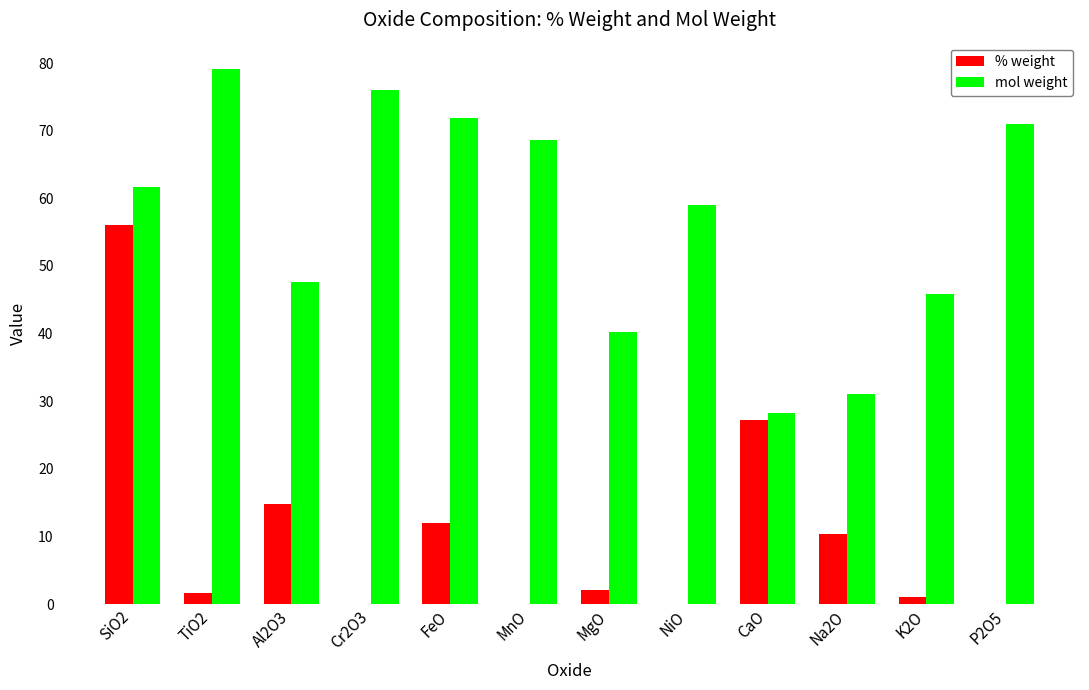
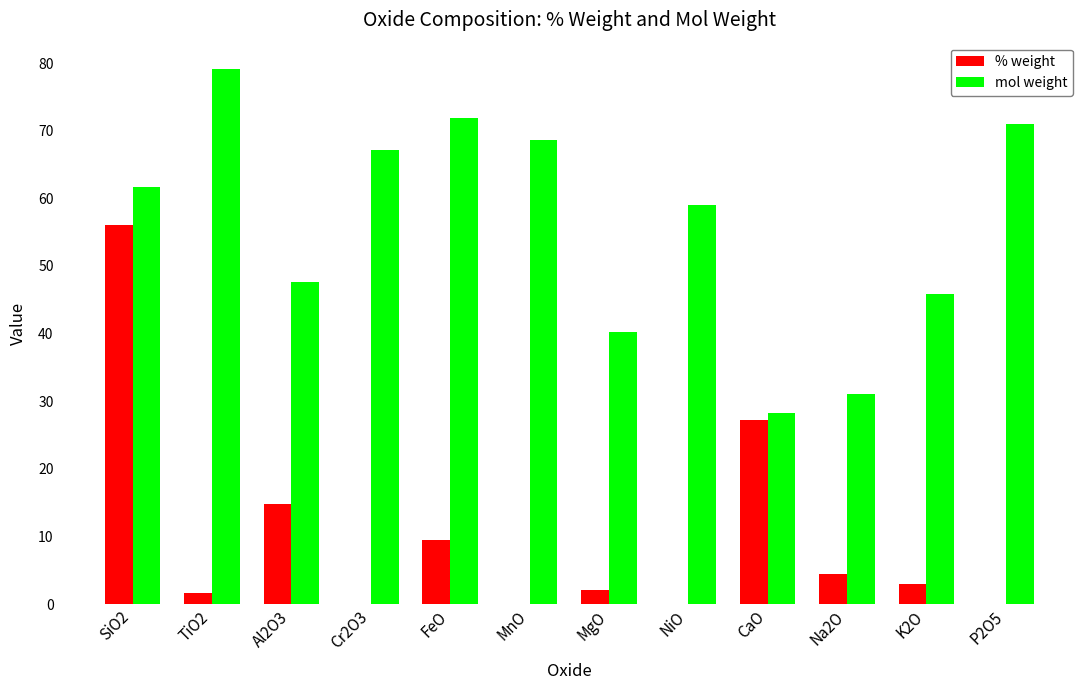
mol weight, Cr2O3: 76 -> 67
% weight, FeO: 12 -> 9
% weight, Na2O: 10 -> 4
% weight, K2O: 1 -> 3
